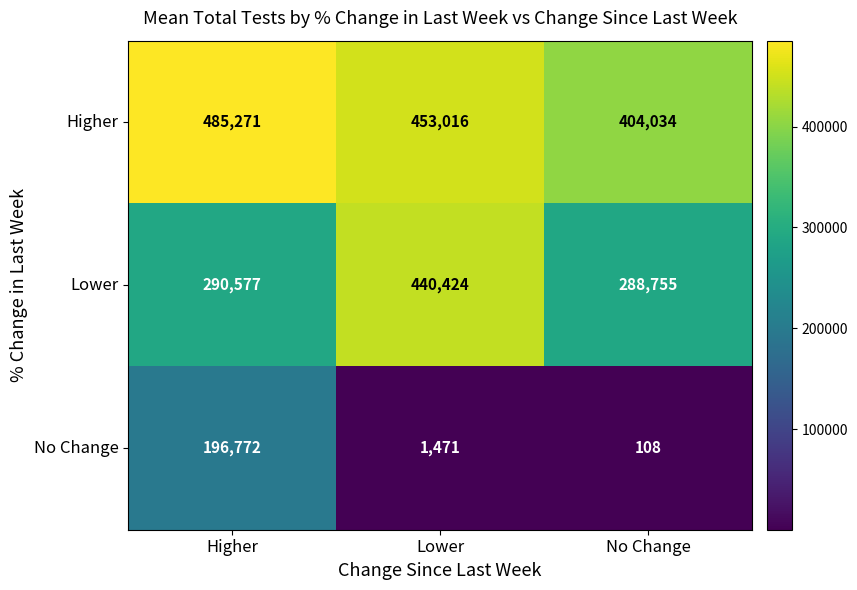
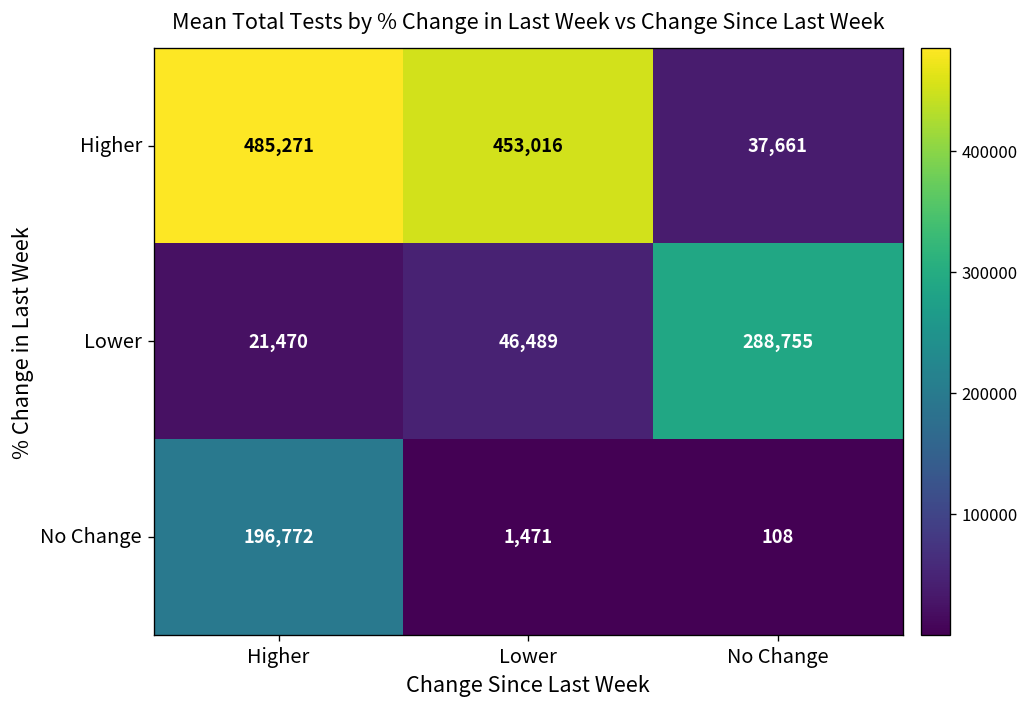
Higher, No Change: 404,034 -> 37,661
Lower, Higher: 290,577 -> 21,470
Lower, Lower: 440,424 -> 46,489
